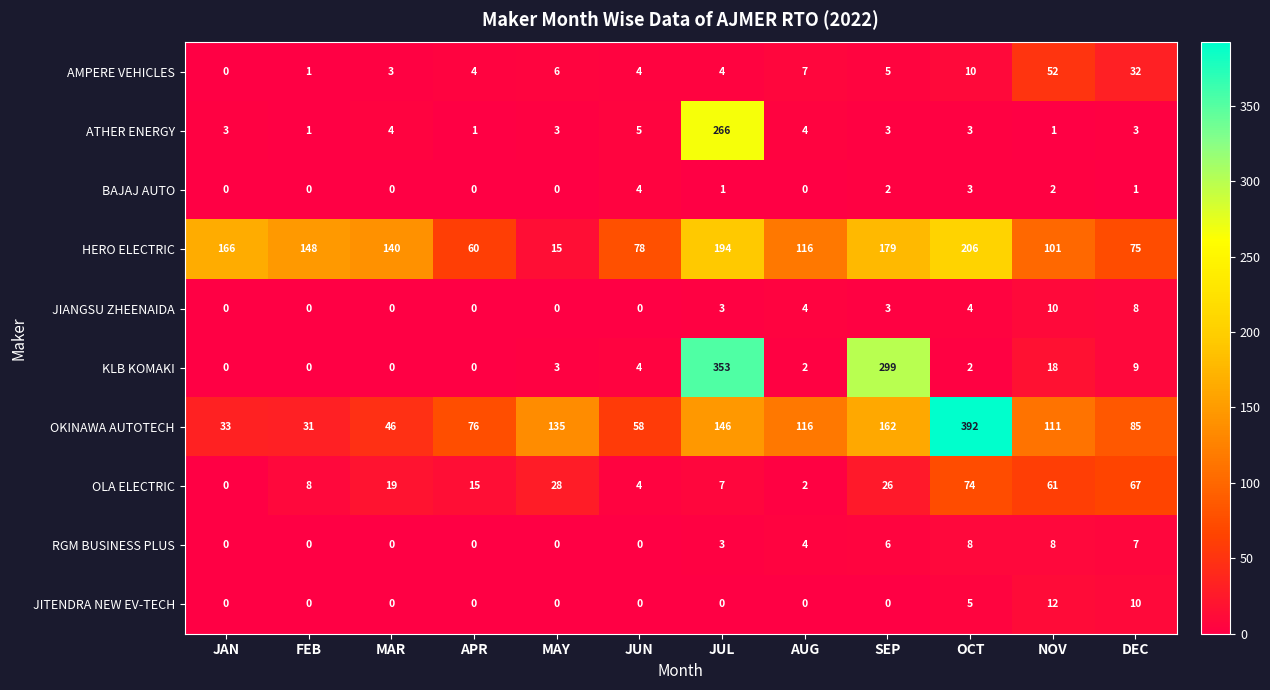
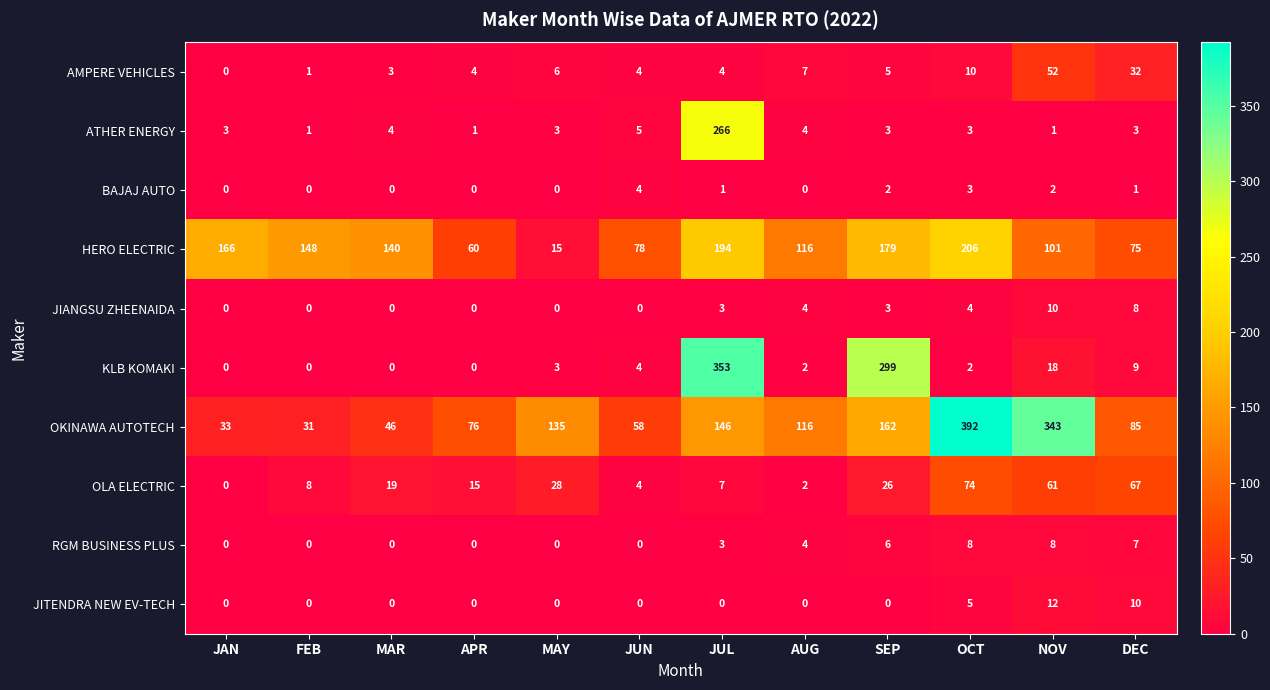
OKINAWA AUTOTECH, NOV: 111 -> 343
